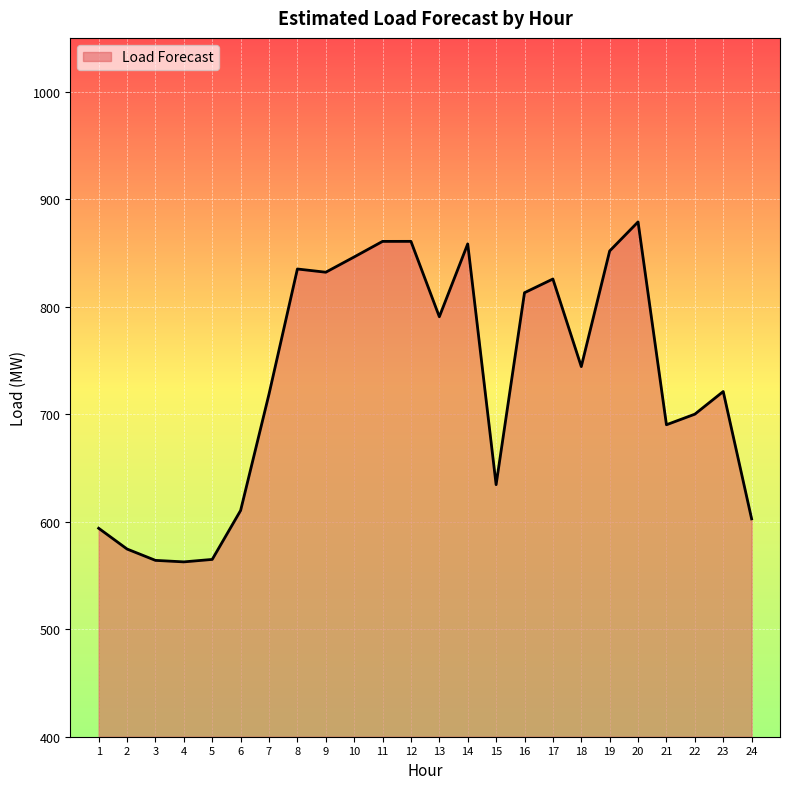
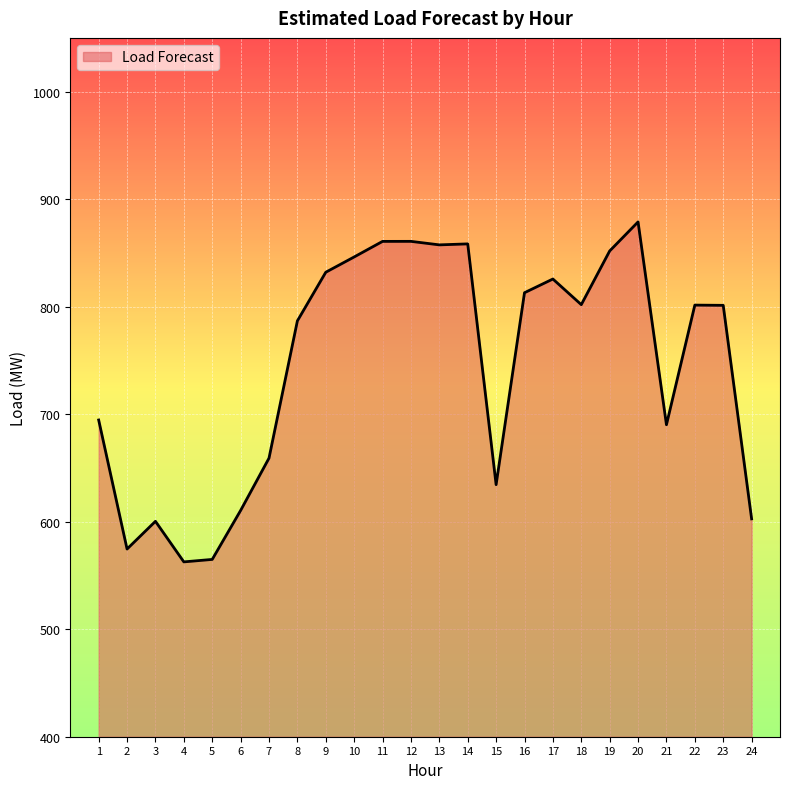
1: 594 -> 695
3: 564 -> 600
7: 719 -> 659
8: 835 -> 787
13: 791 -> 857
18: 744 -> 802
22: 700 -> 801
23: 721 -> 801
